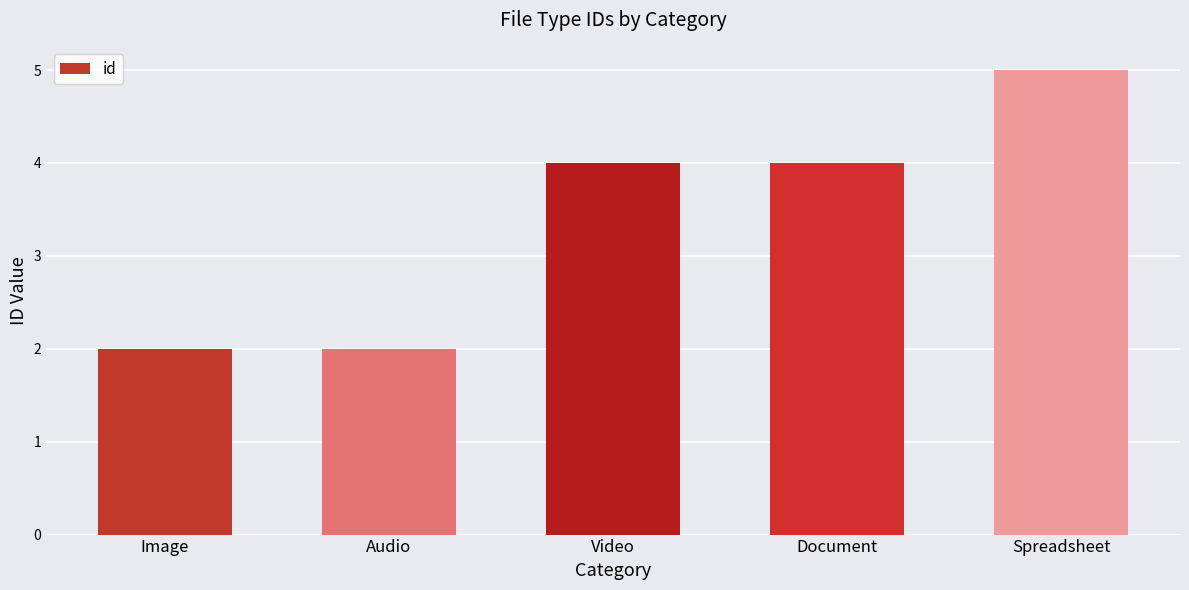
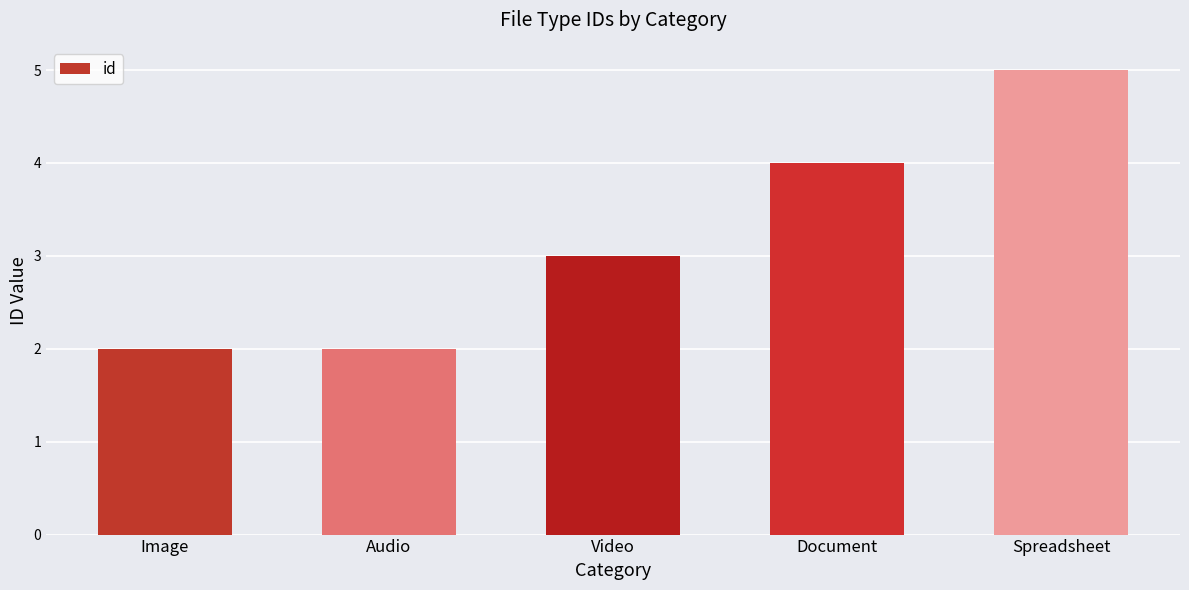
Video: 4 -> 3
